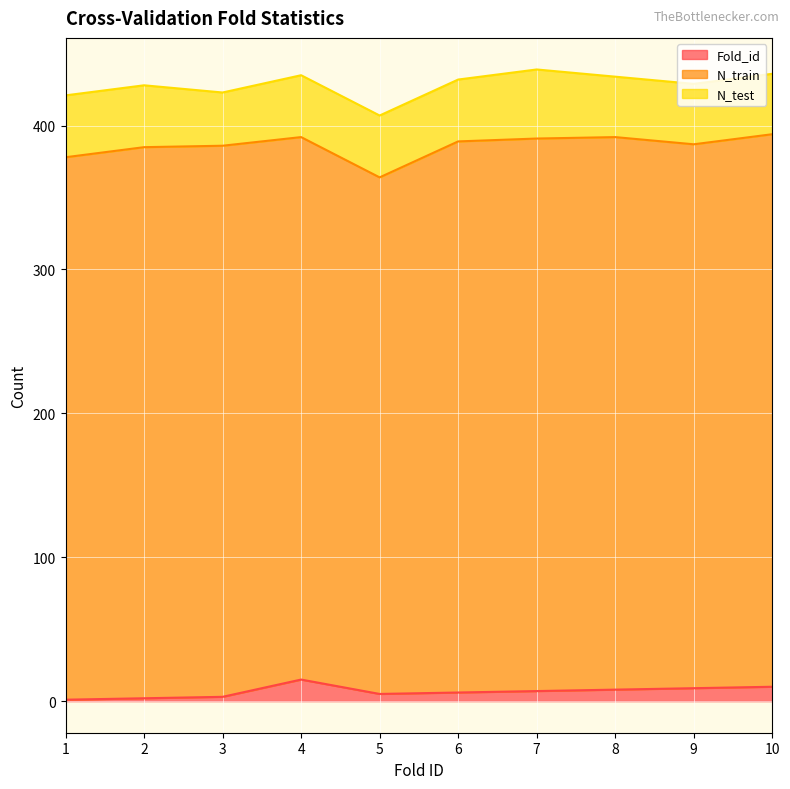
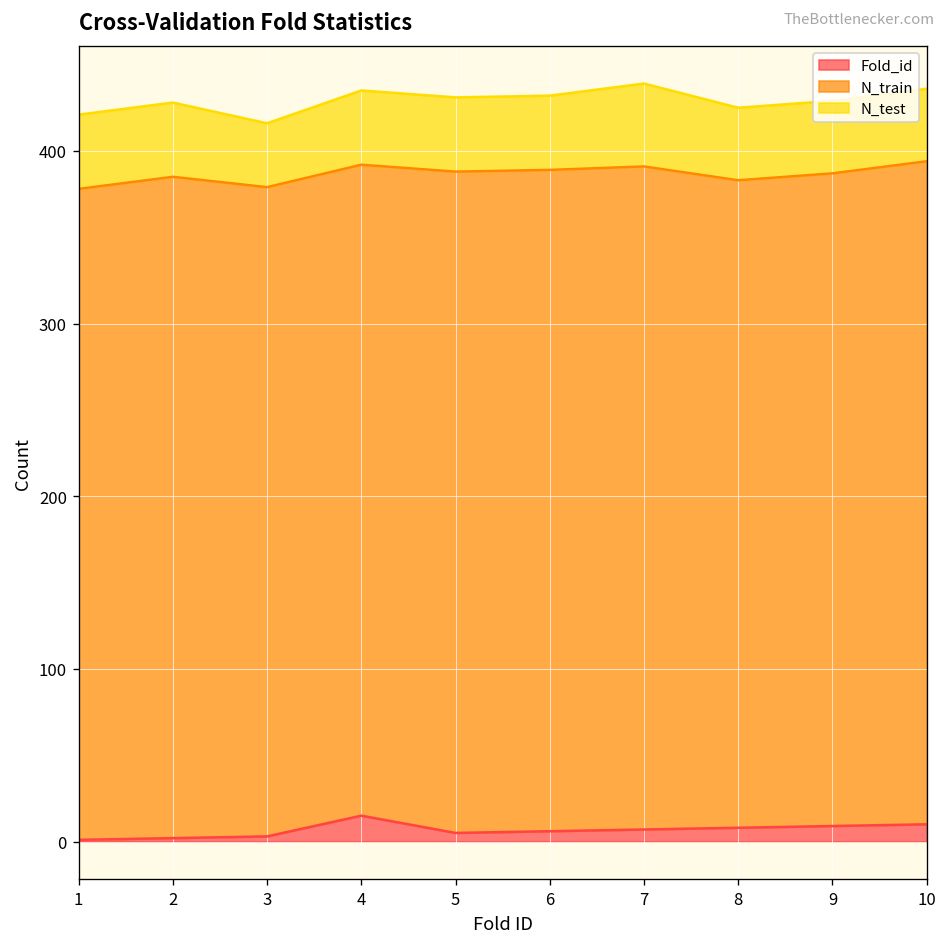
N_train, 3: 383 -> 376
N_train, 5: 359 -> 383
N_train, 8: 384 -> 375
